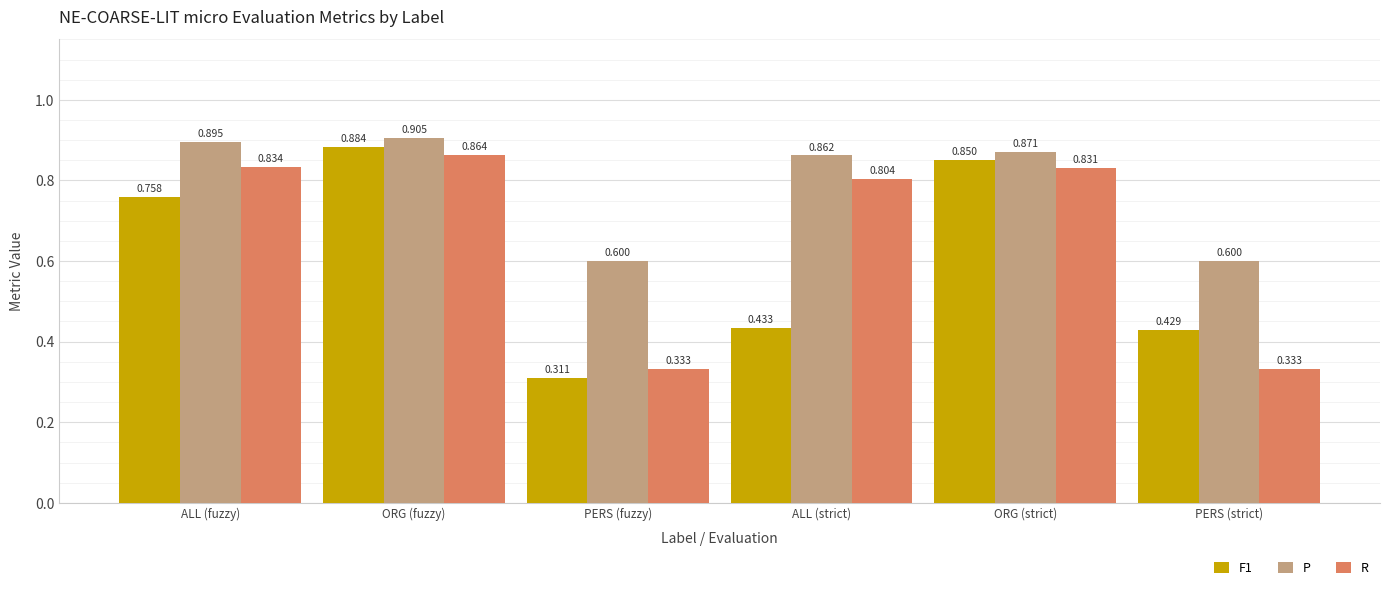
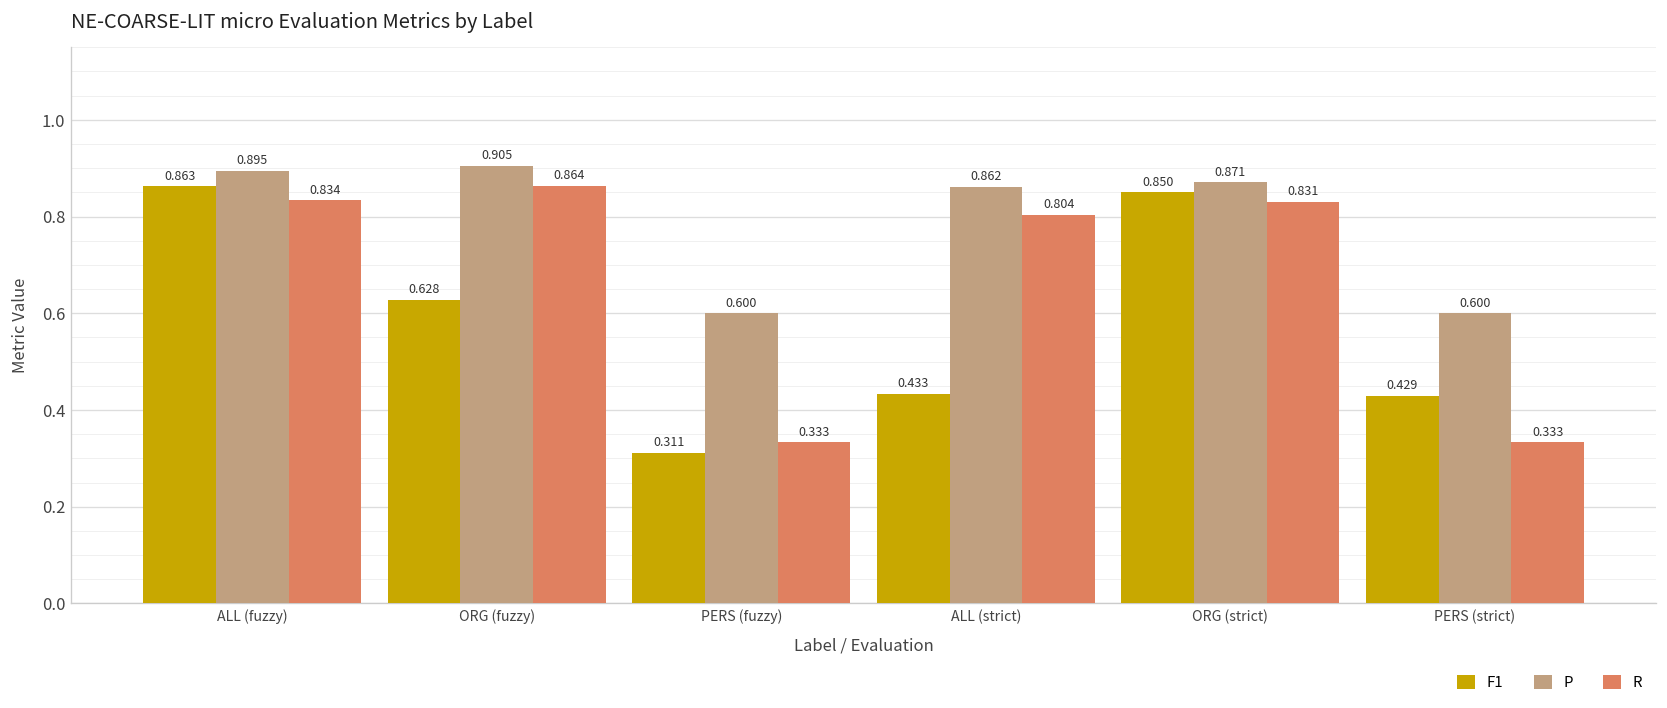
F1, ALL (fuzzy): 0.758 -> 0.863
F1, ORG (fuzzy): 0.884 -> 0.628
